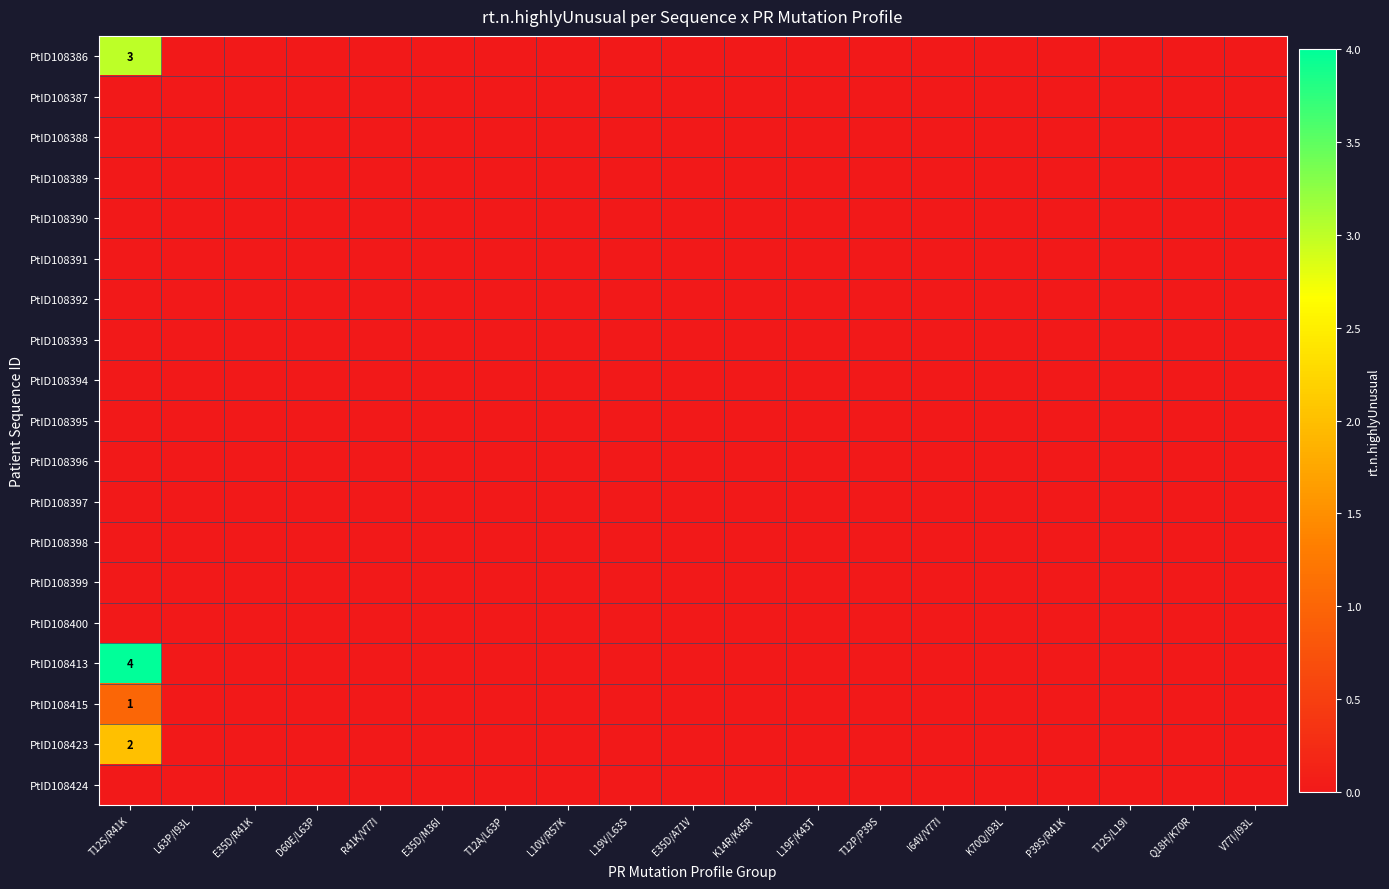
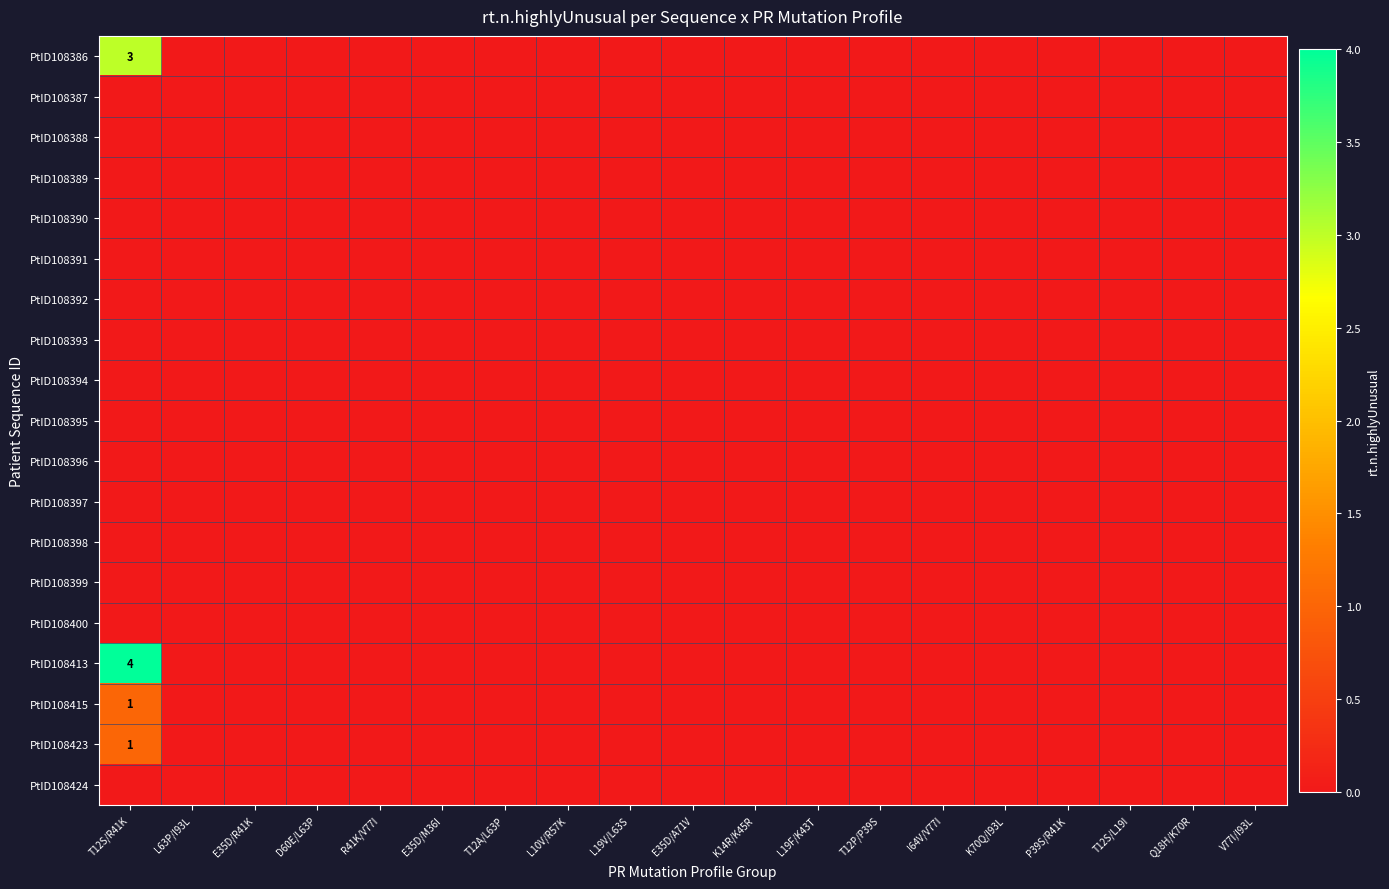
PtID108423, T12S/R41K: 2 -> 1
